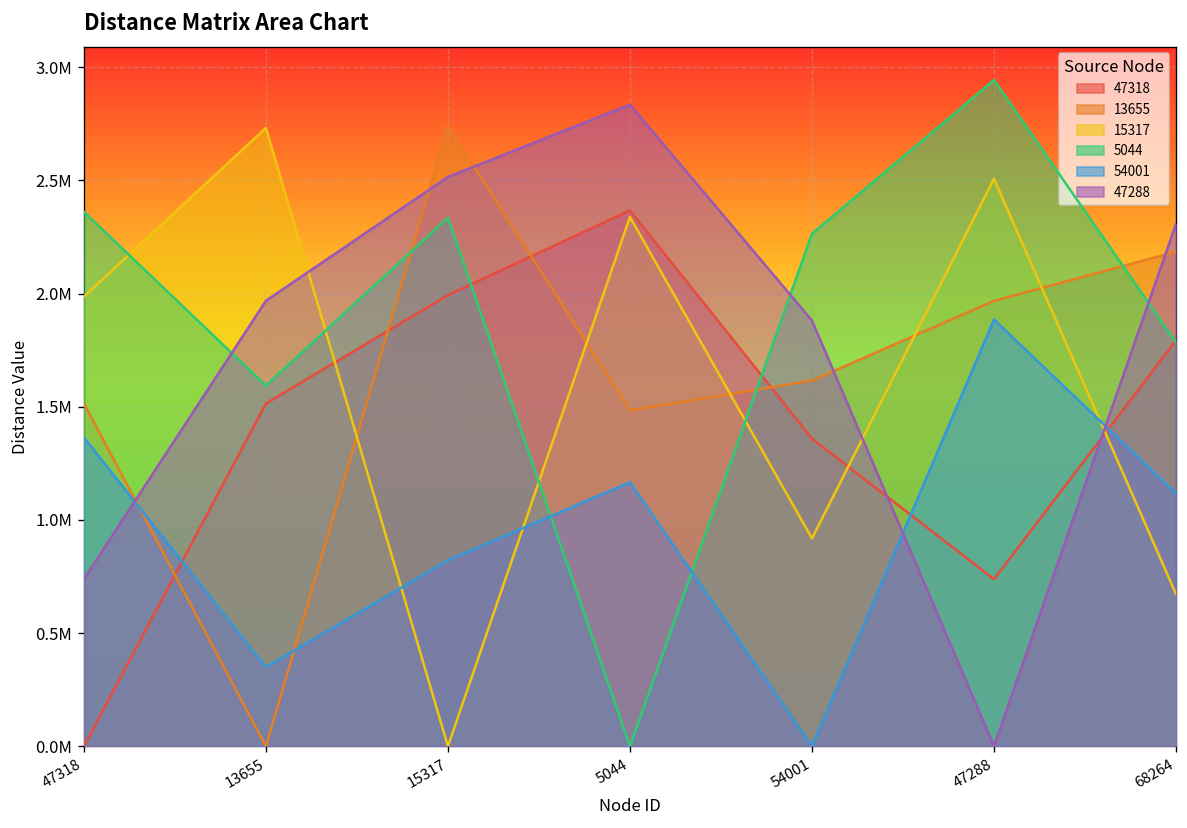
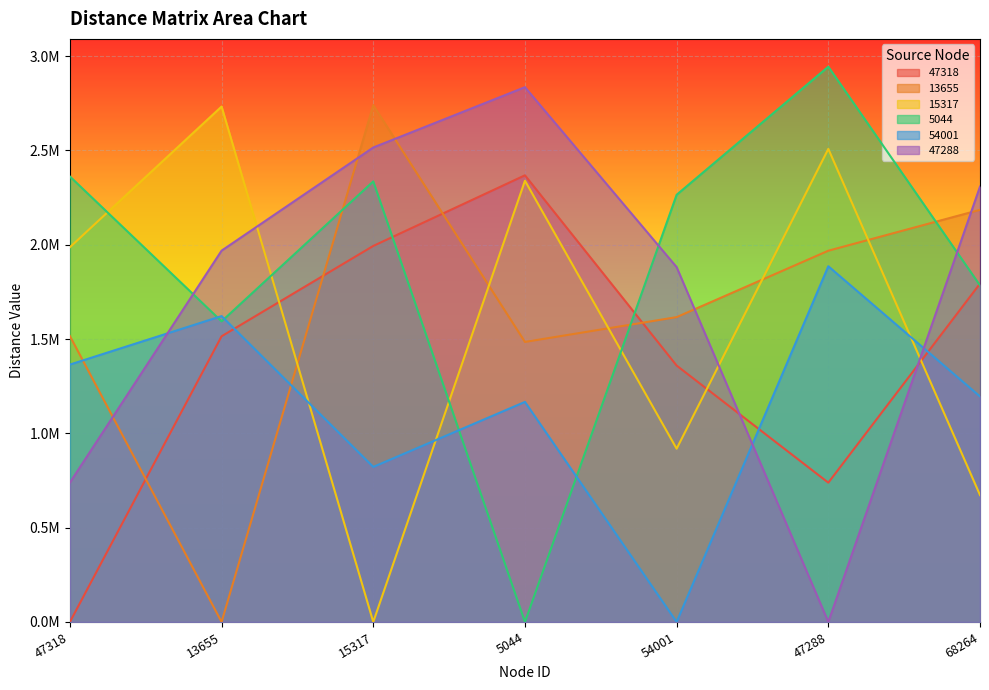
54001, 13655: 350000 -> 1620000
54001, 68264: 1120000 -> 1200000
